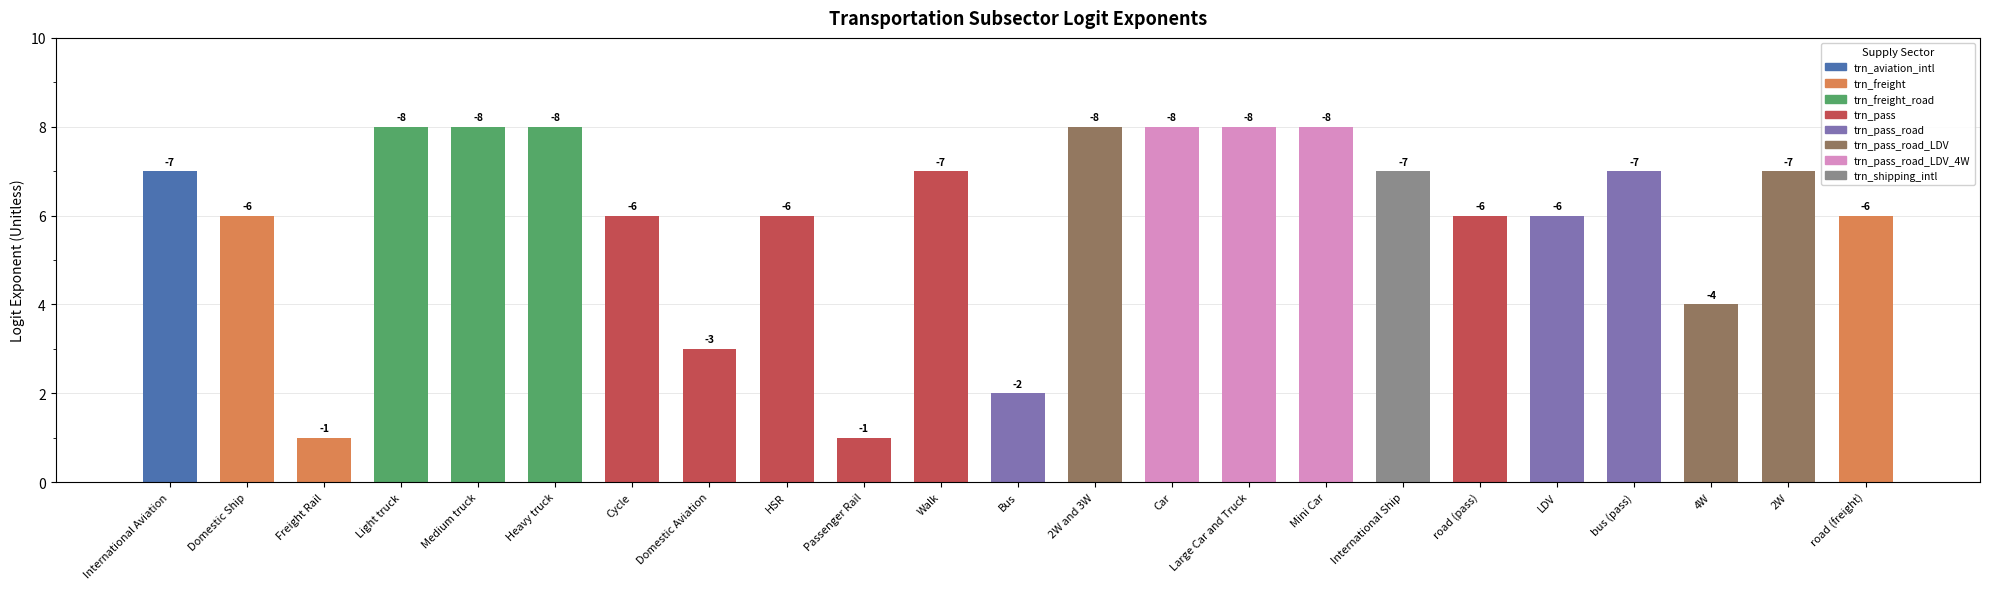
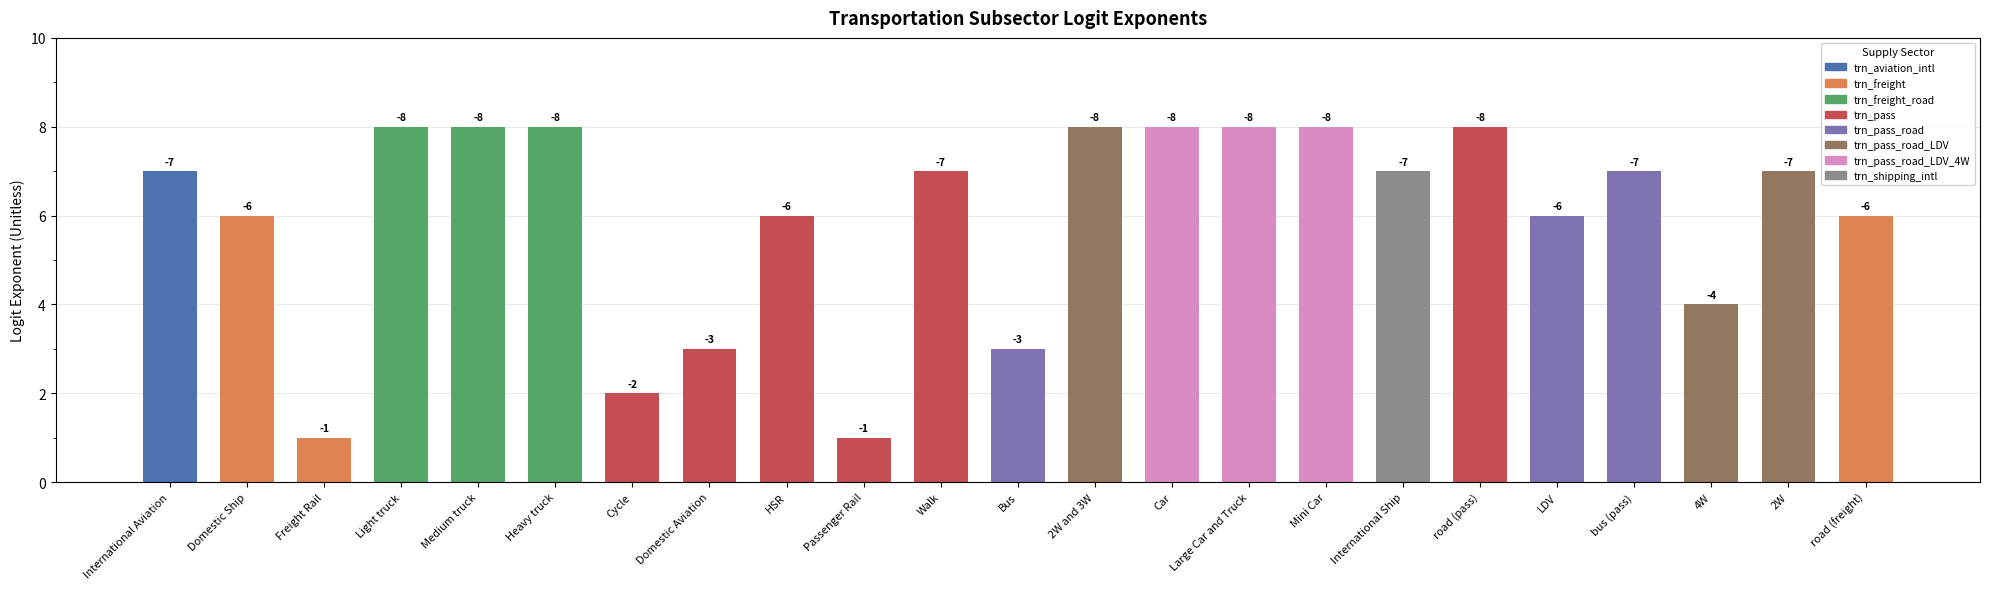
Cycle: -6 -> -2
Bus: -2 -> -3
road (pass): -6 -> -8
